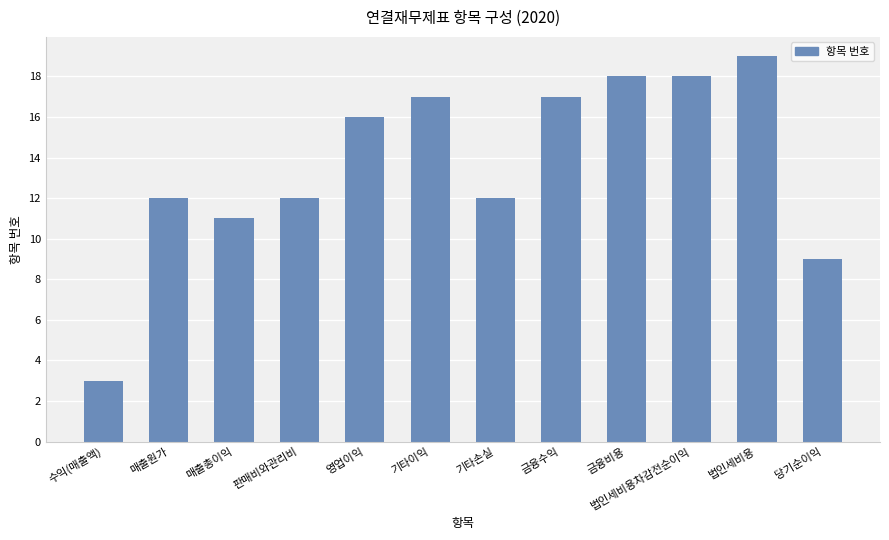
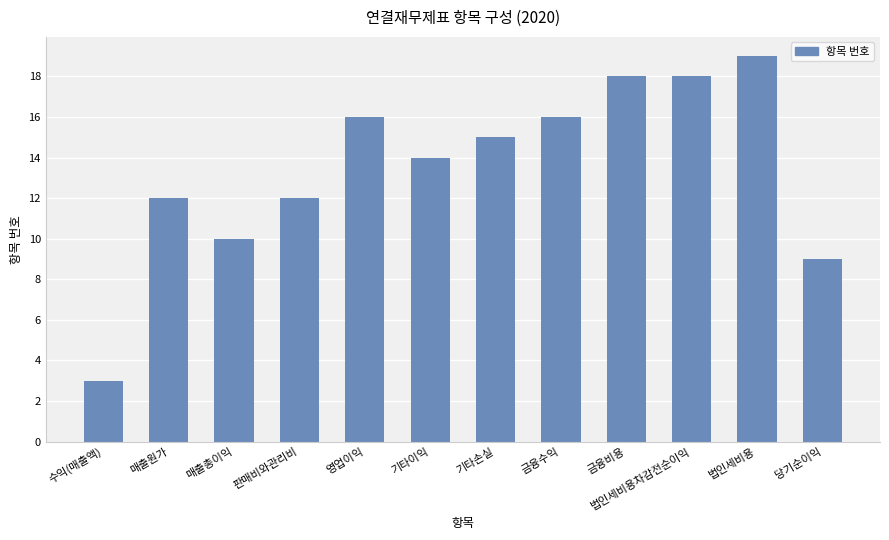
매출총이익: 11 -> 10
기타이익: 17 -> 14
기타손실: 12 -> 15
금융수익: 17 -> 16
